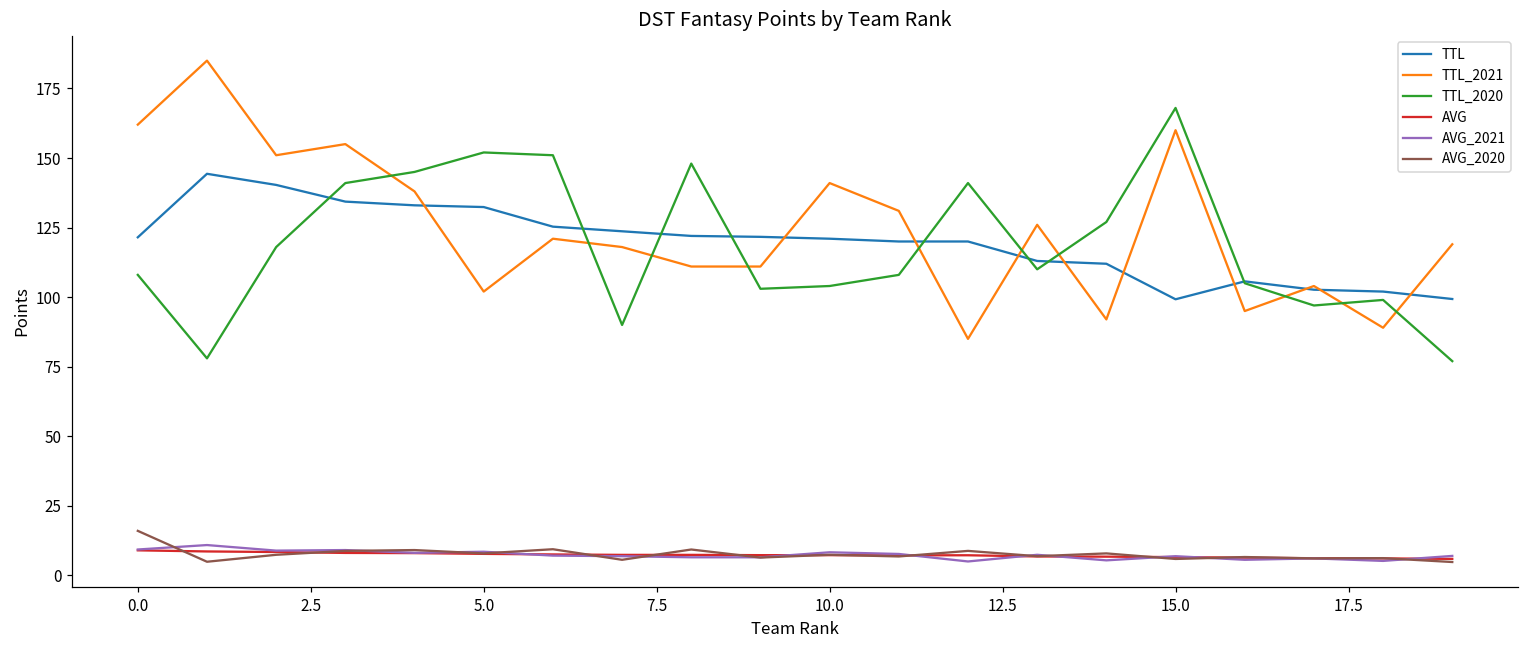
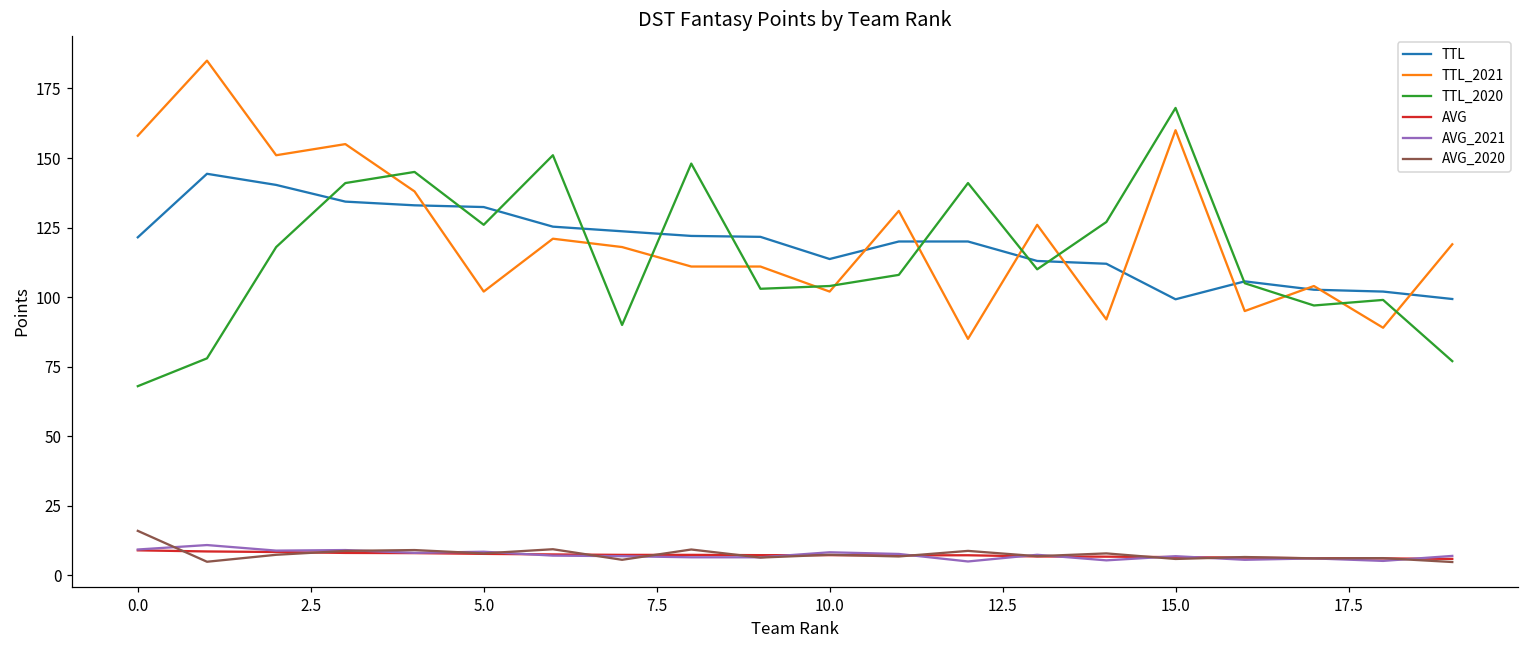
TTL_2021, 0.0: 162 -> 158
TTL_2020, 0.0: 108 -> 68
TTL_2020, 5.0: 152 -> 126
TTL, 10.0: 121 -> 114
TTL_2021, 10.0: 141 -> 102
